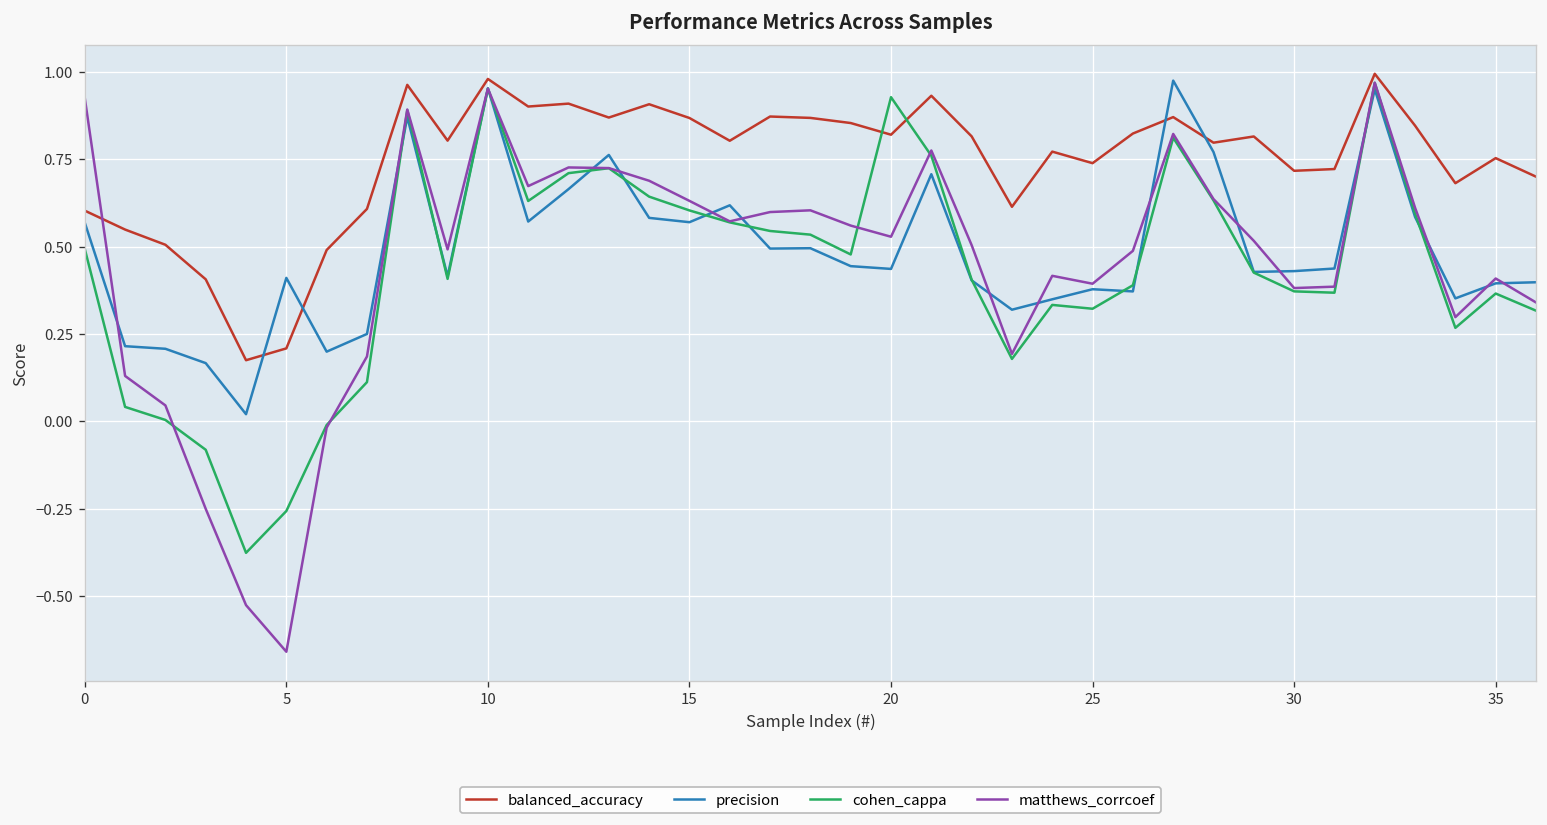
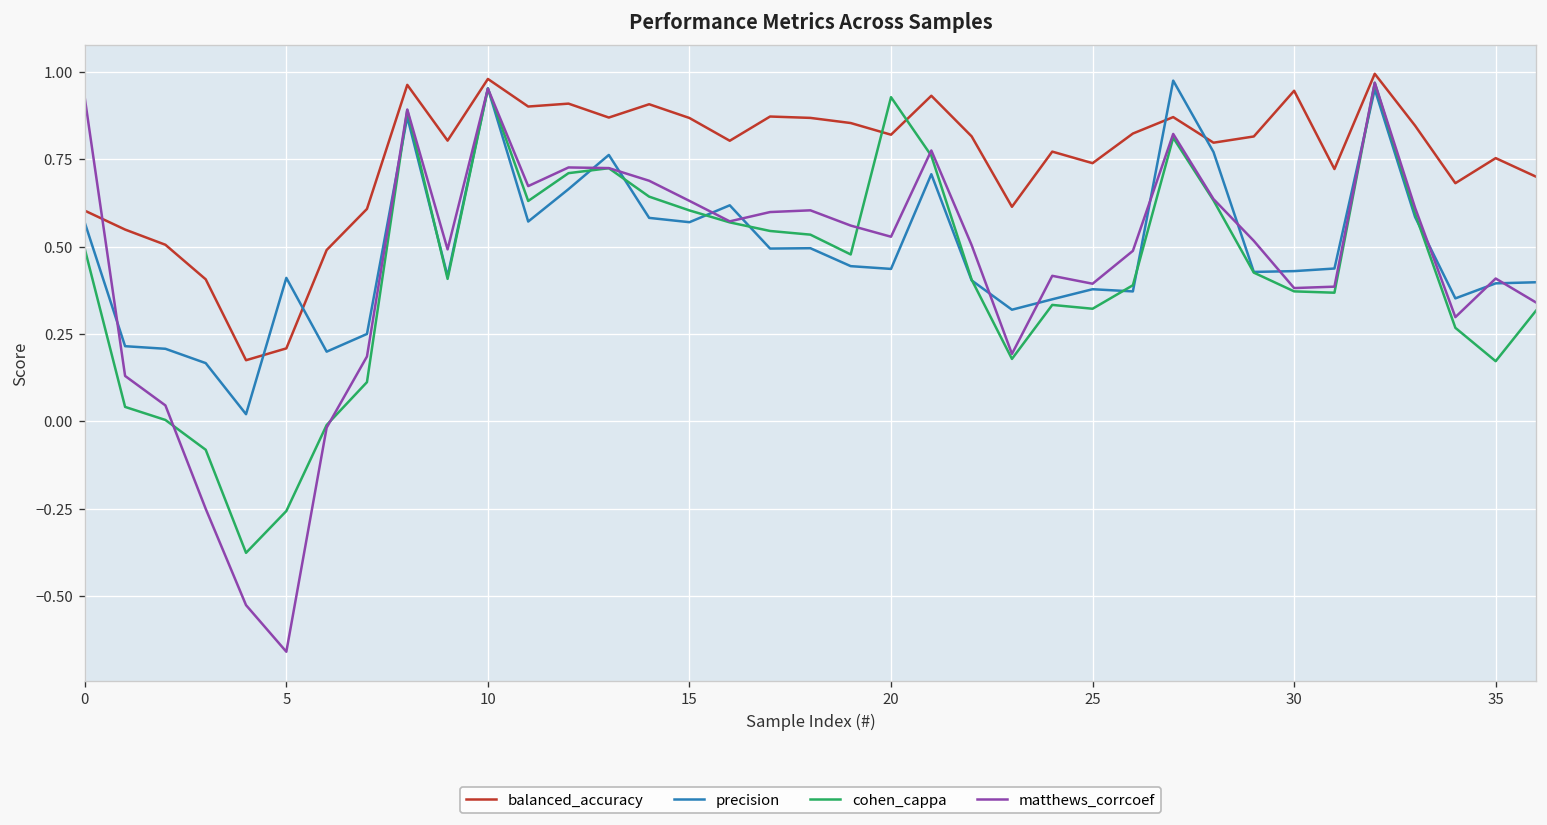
balanced_accuracy, 30: 0.72 -> 0.95
cohen_cappa, 35: 0.37 -> 0.17
